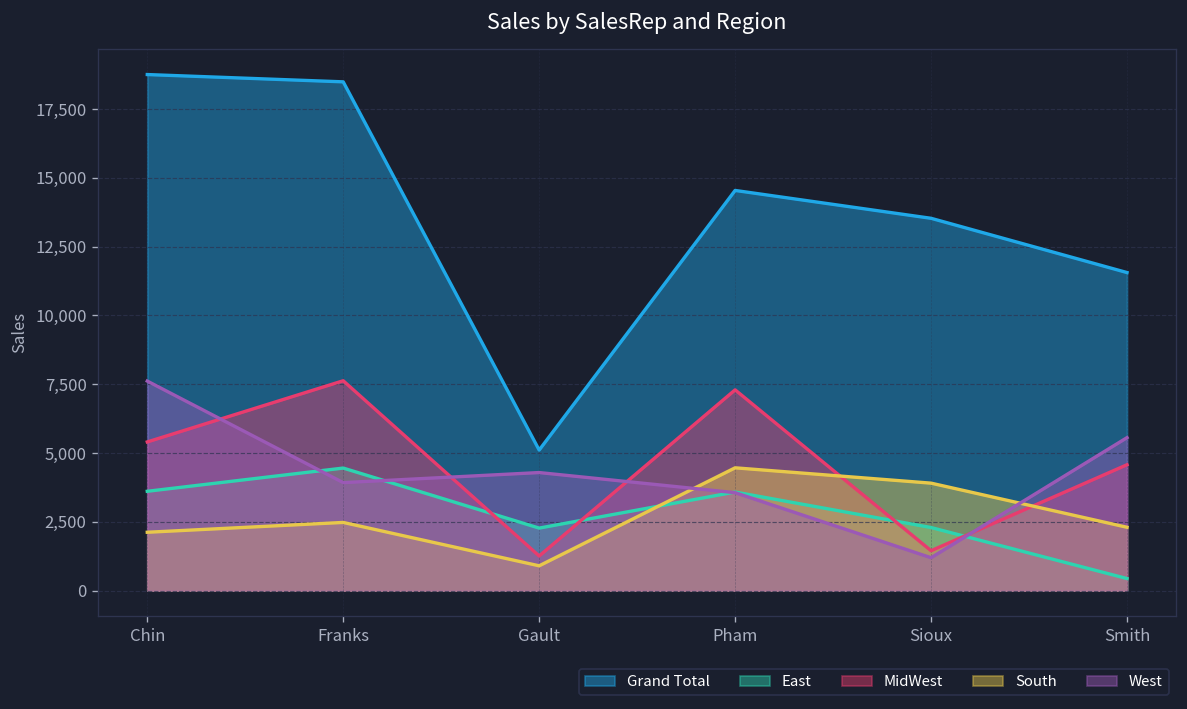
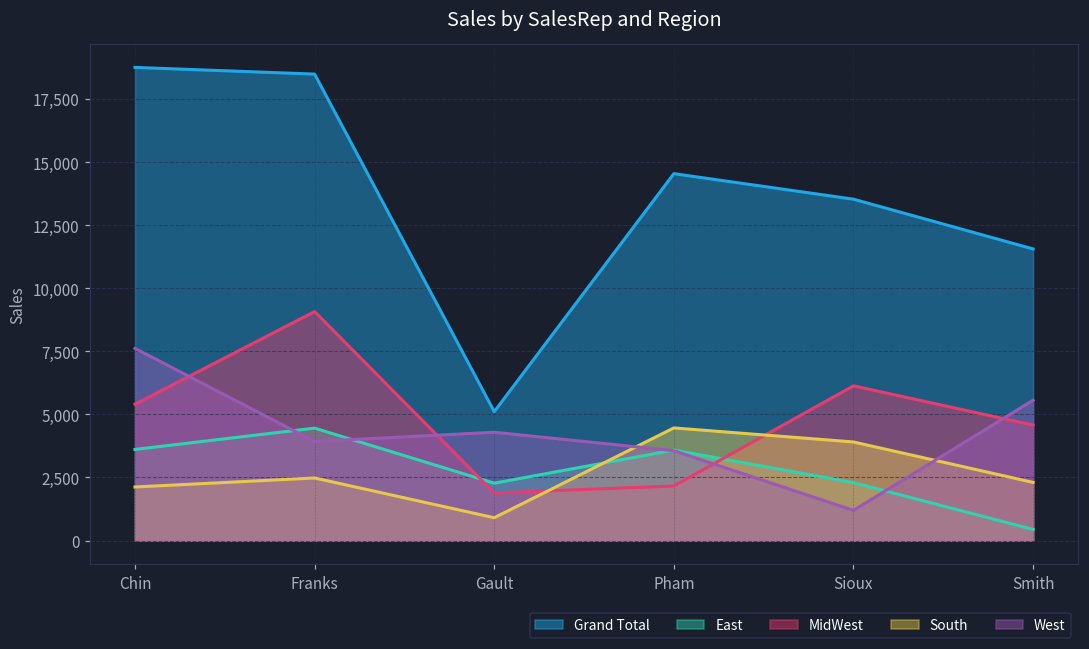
MidWest, Franks: 7,600 -> 9,100
MidWest, Gault: 1,300 -> 1,900
MidWest, Pham: 7,300 -> 2,200
MidWest, Sioux: 1,500 -> 6,100
